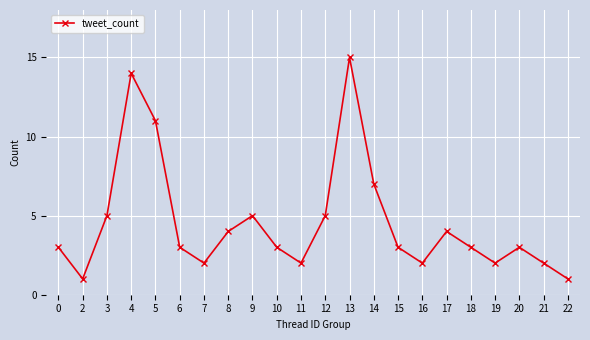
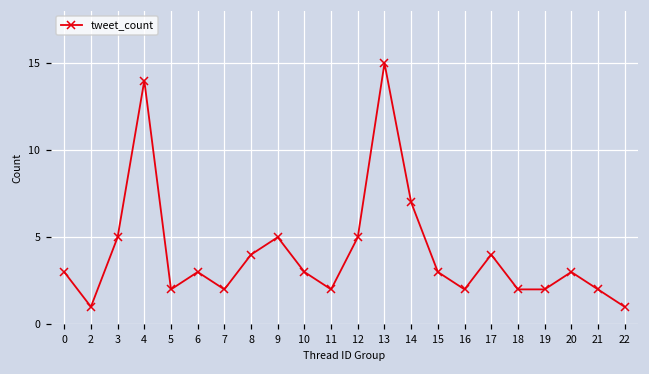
5: 11 -> 2
18: 3 -> 2
